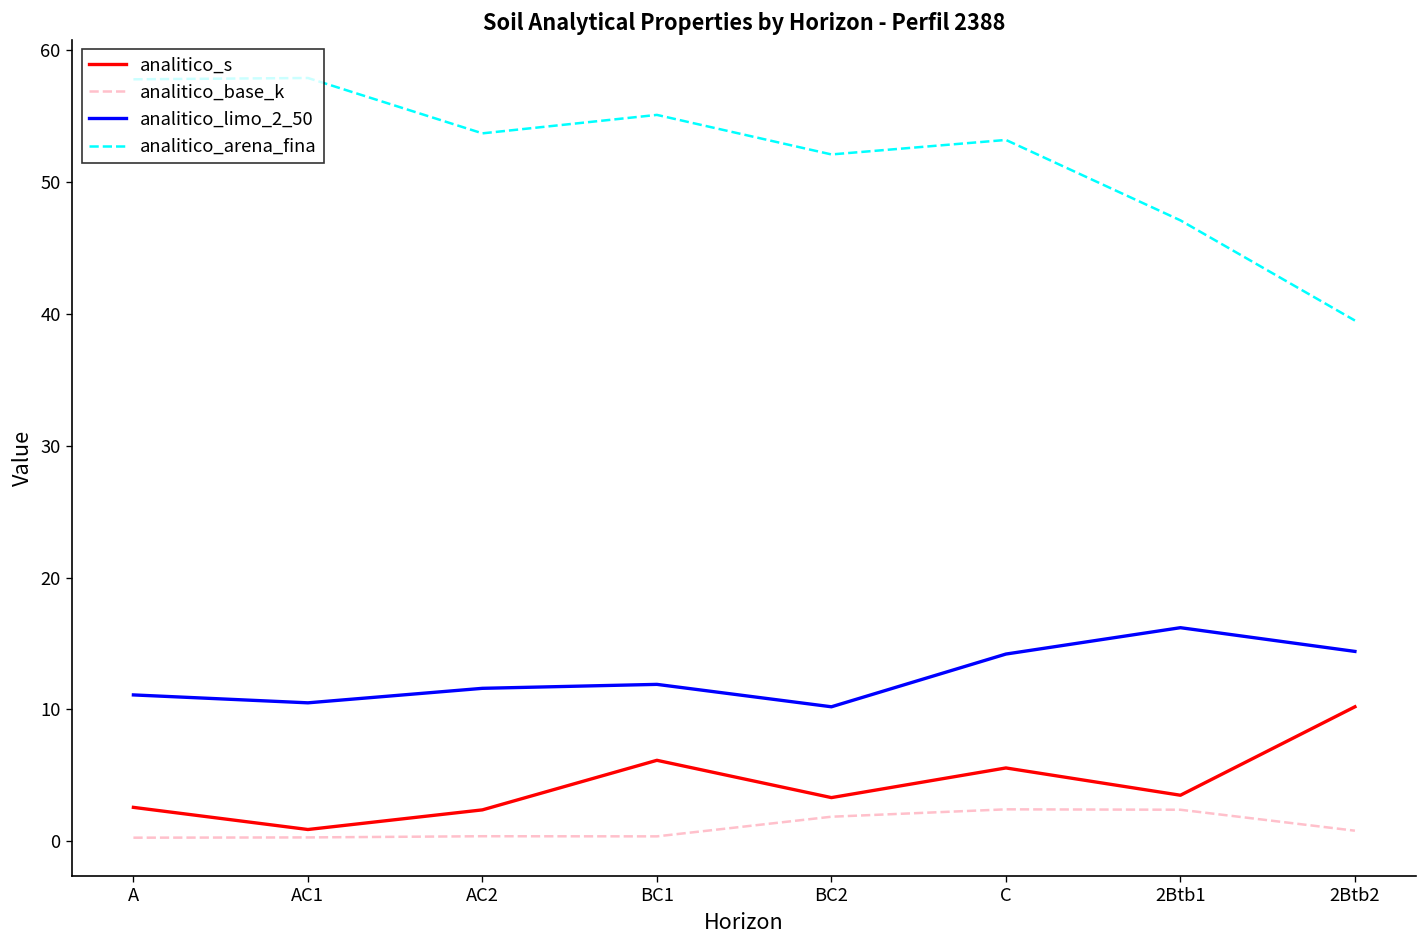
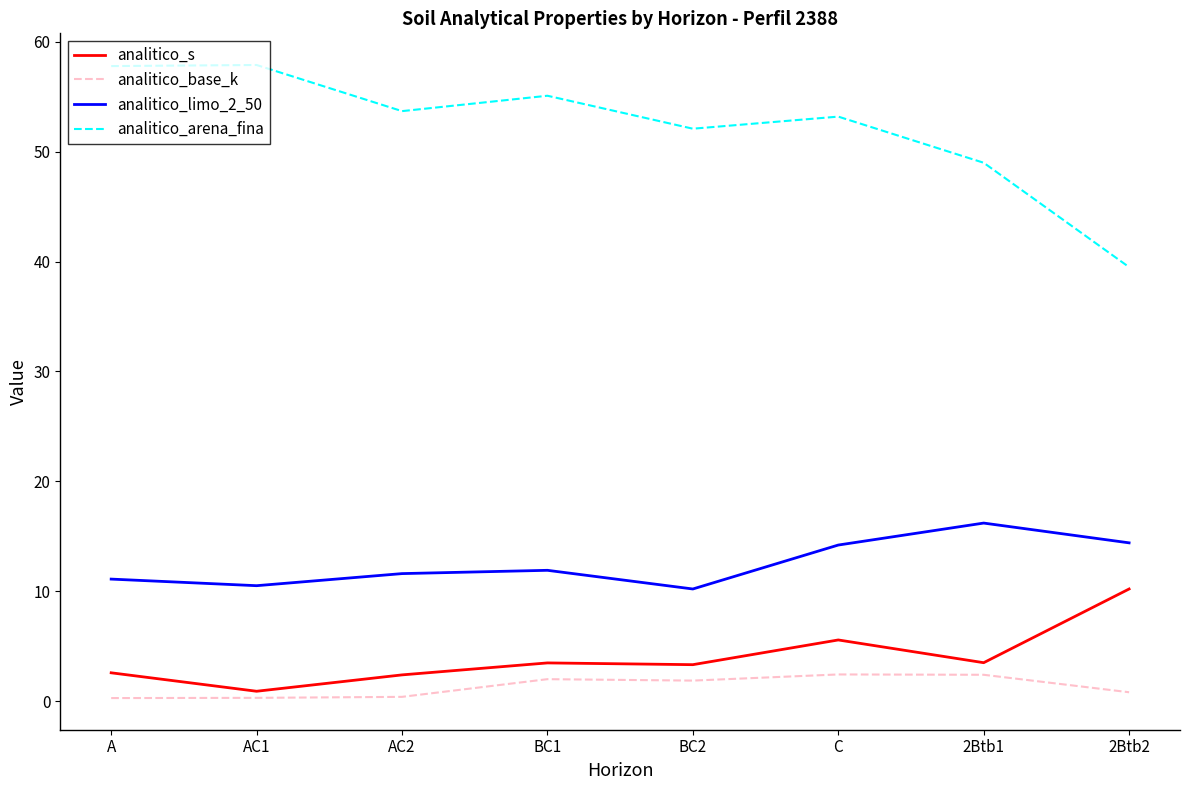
analitico_s, BC1: 6.1 -> 3.5
analitico_base_k, BC1: 0.4 -> 2.0
analitico_arena_fina, 2Btb1: 47.1 -> 49.0
